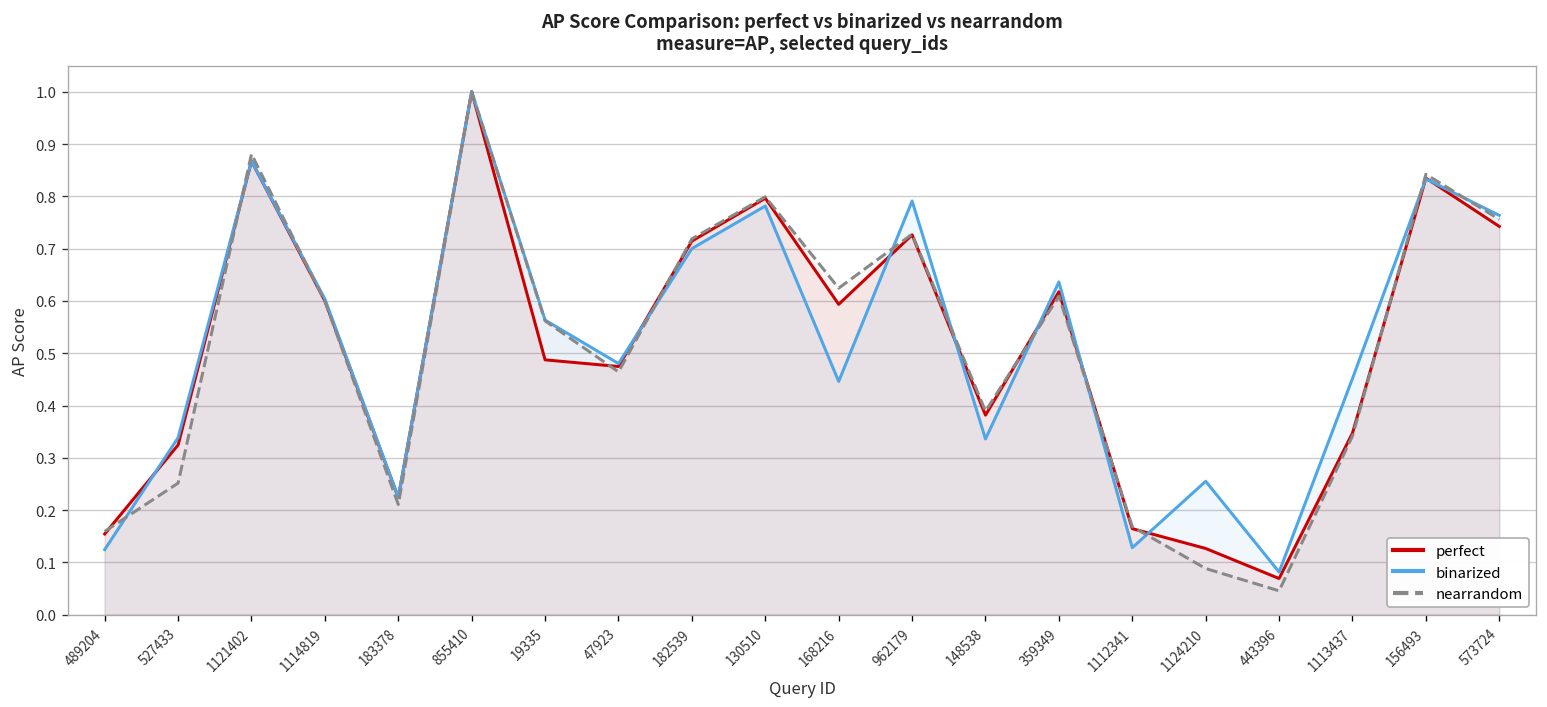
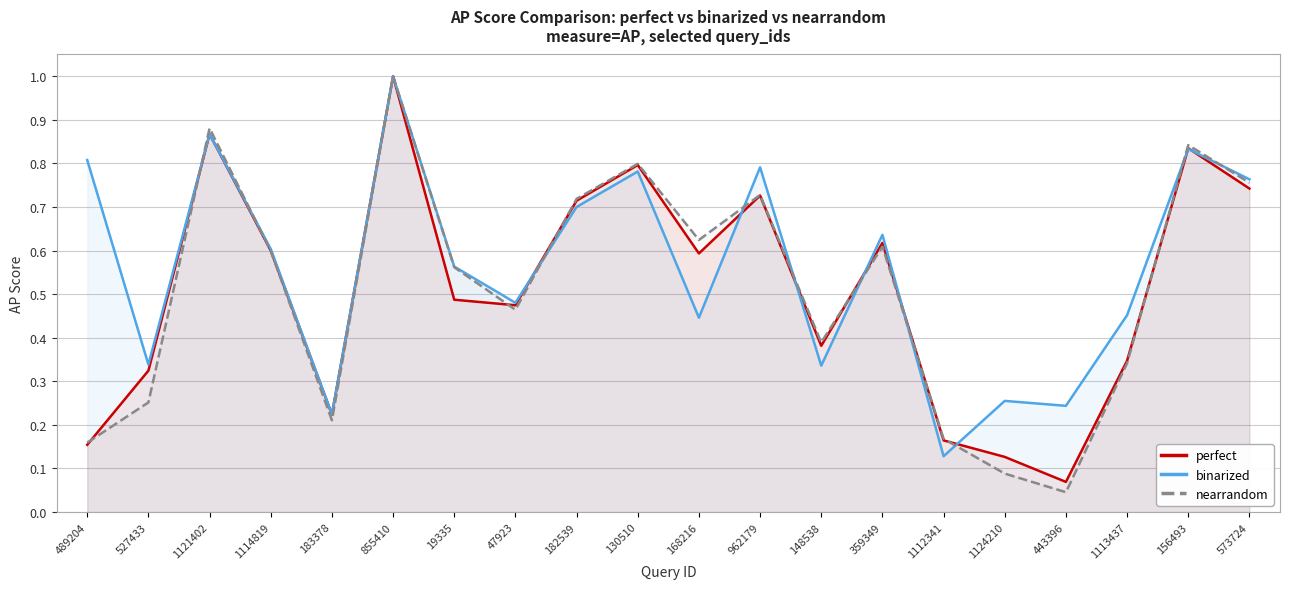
binarized, 489204: 0.12 -> 0.81
binarized, 443396: 0.08 -> 0.24
